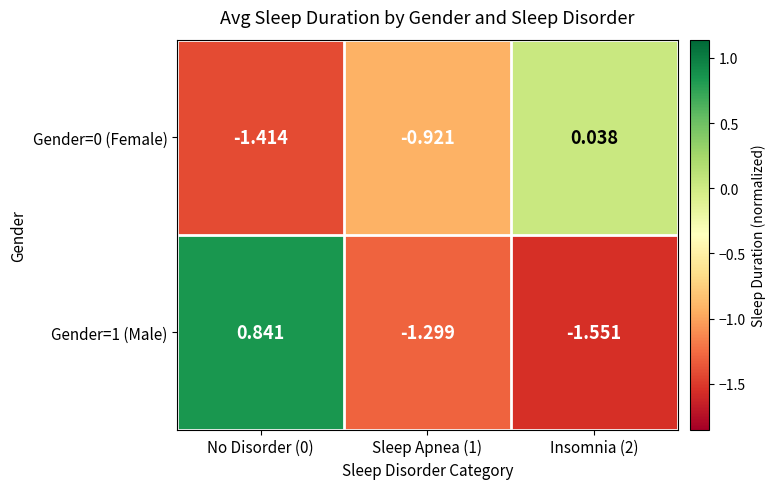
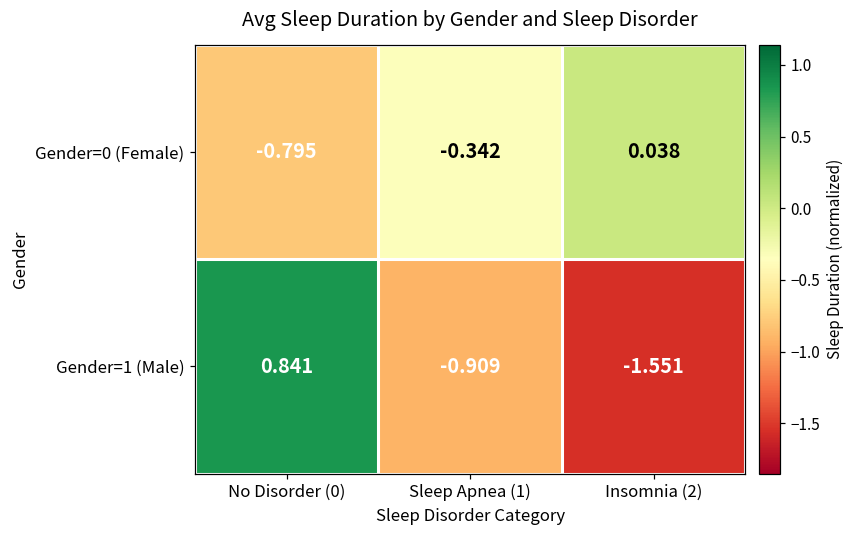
Gender=0 (Female), No Disorder (0): -1.414 -> -0.795
Gender=0 (Female), Sleep Apnea (1): -0.921 -> -0.342
Gender=1 (Male), Sleep Apnea (1): -1.299 -> -0.909
